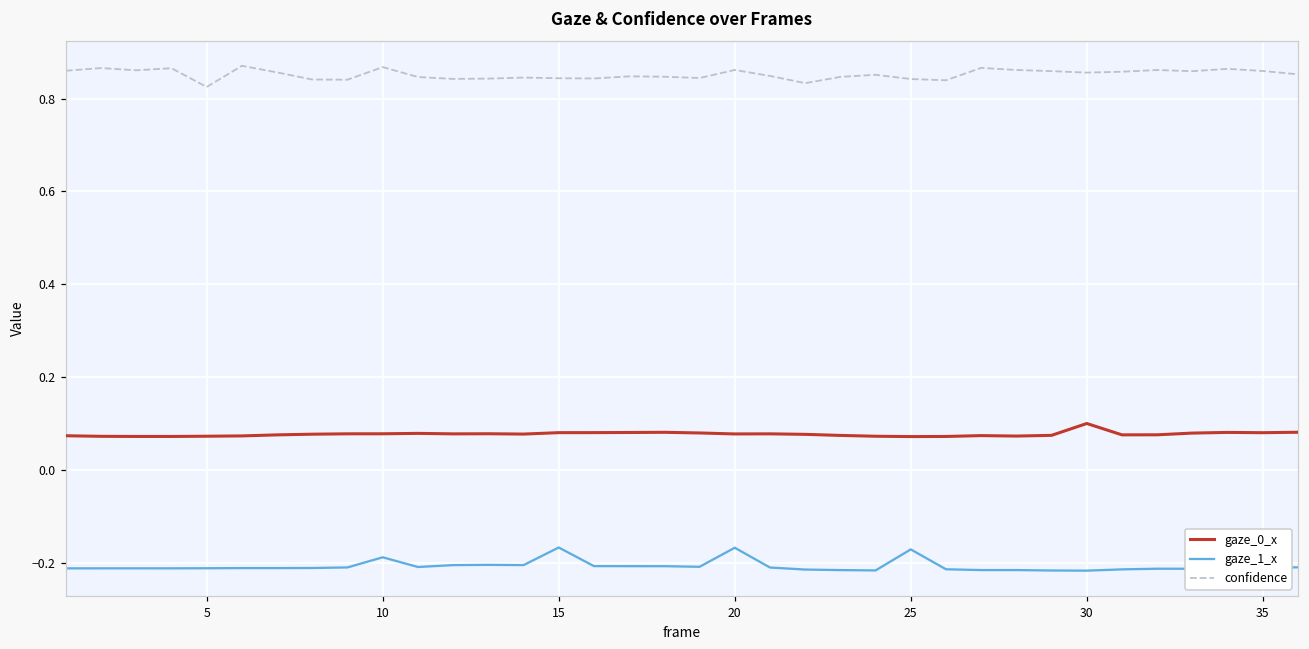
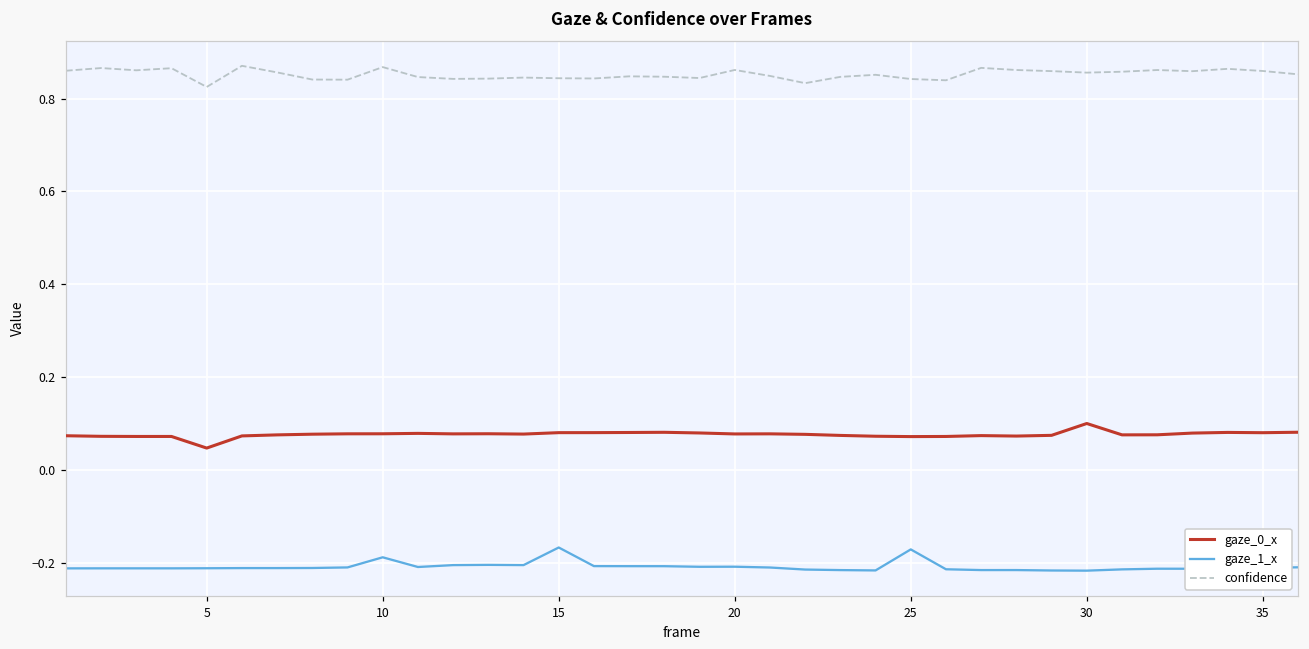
gaze_0_x, 5: 0.07 -> 0.05
gaze_1_x, 20: -0.17 -> -0.21
